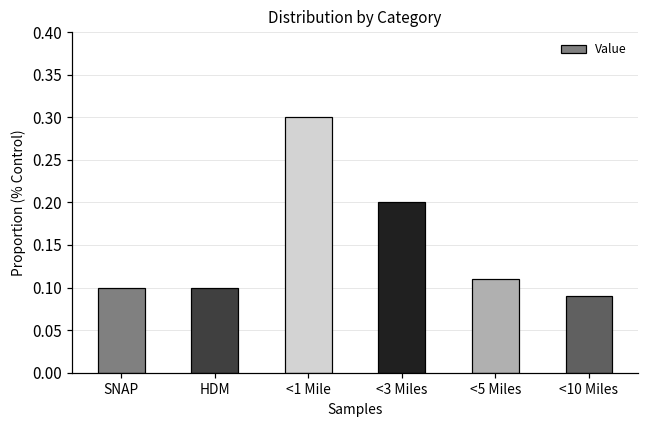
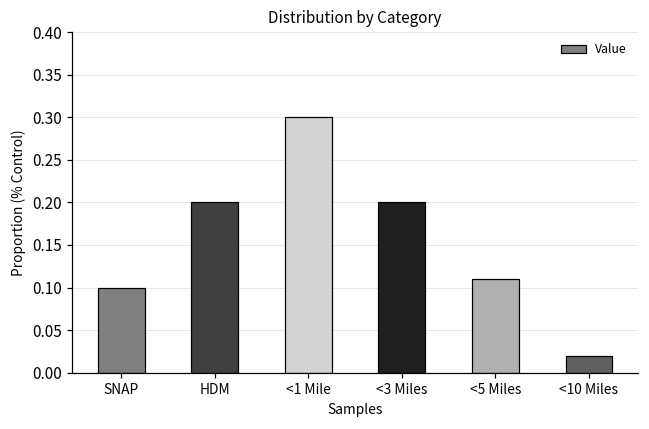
HDM: 0.1 -> 0.2
<10 Miles: 0.09 -> 0.02
